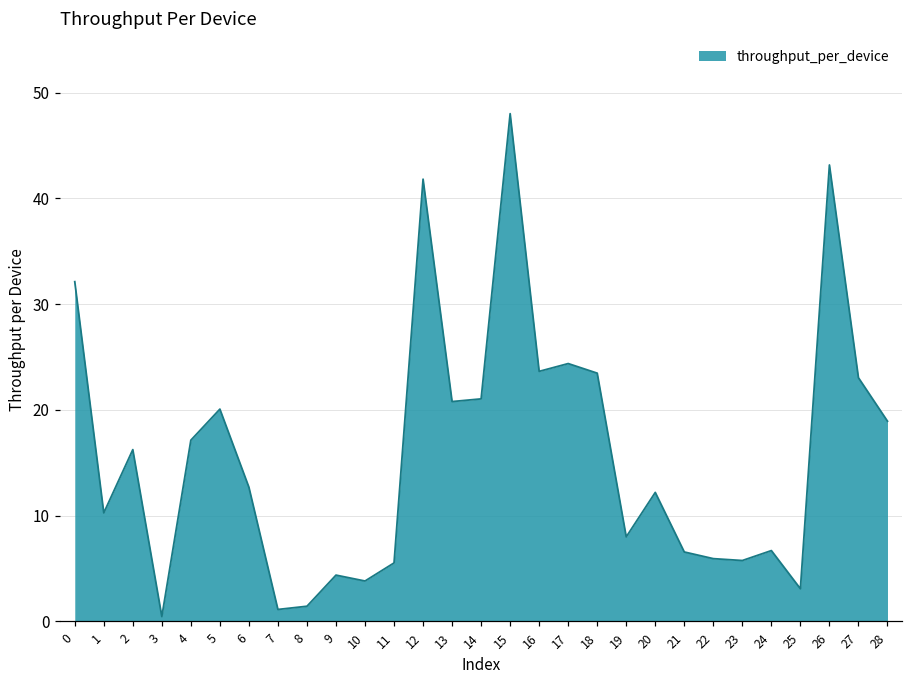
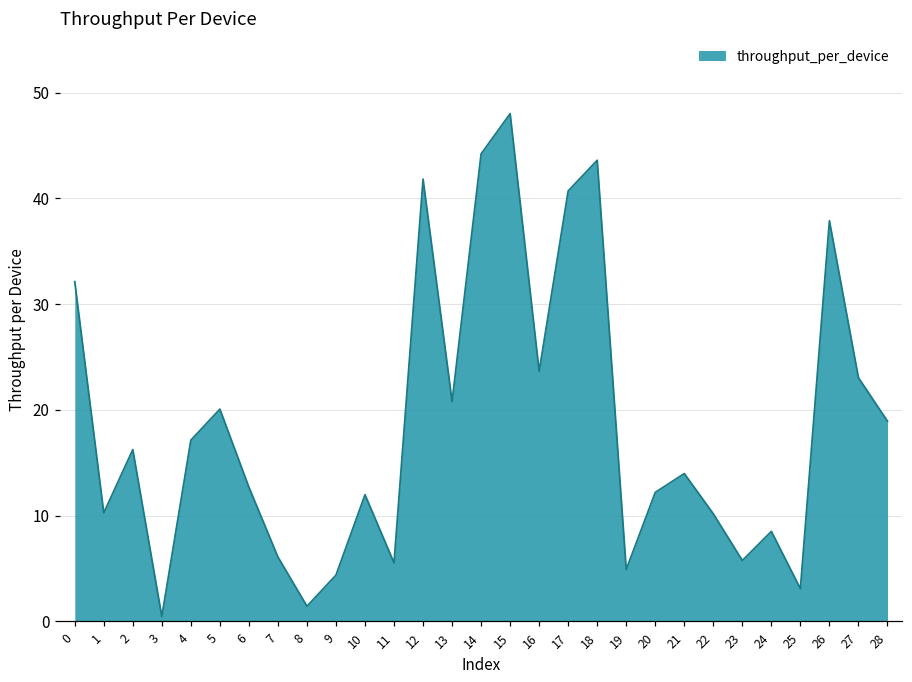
7: 1 -> 6
10: 4 -> 12
14: 21 -> 44
17: 24 -> 41
18: 23 -> 44
19: 8 -> 5
21: 7 -> 14
22: 6 -> 10
24: 7 -> 9
26: 43 -> 38
